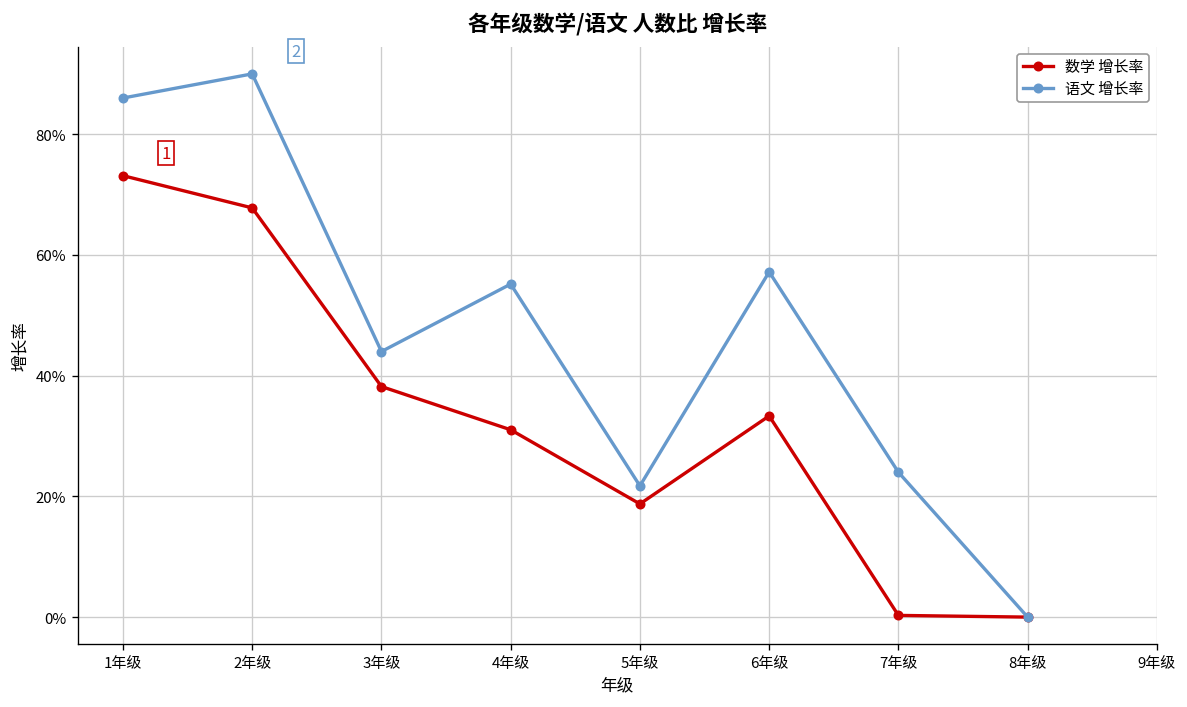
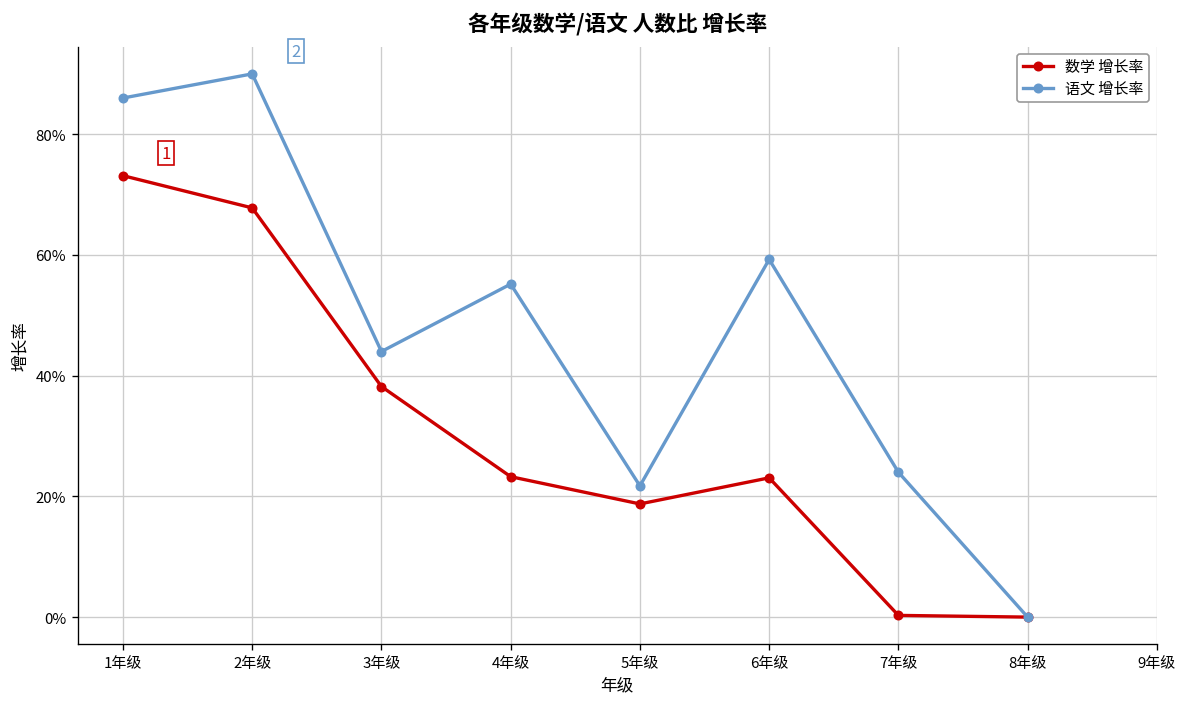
数学 增长率, 4年级: 31% -> 23%
数学 增长率, 6年级: 33% -> 23%
语文 增长率, 6年级: 57% -> 59%
